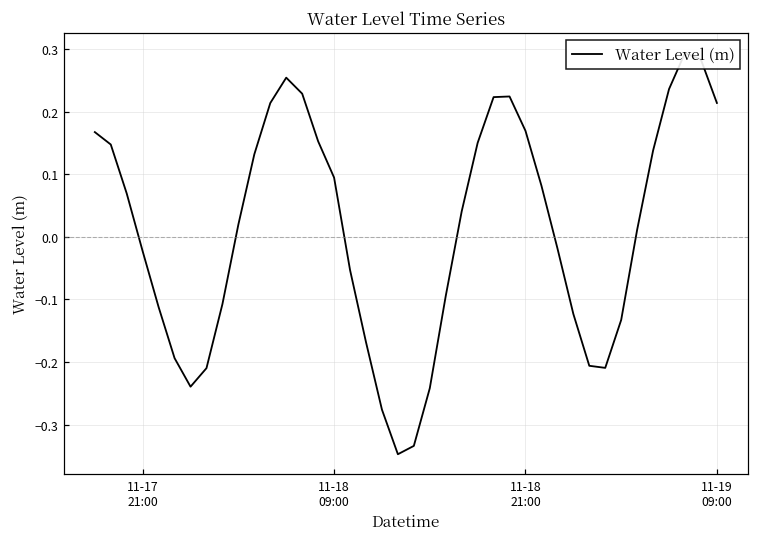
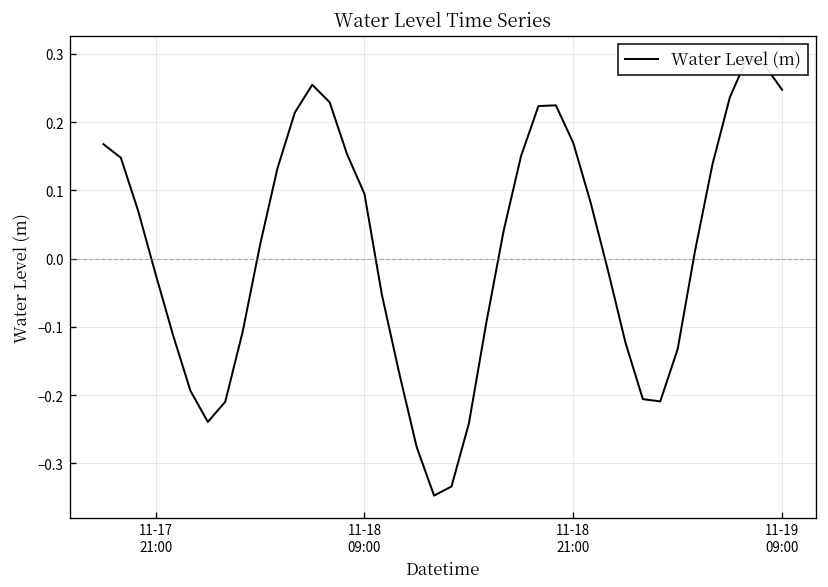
11-19 09:00: 0.21 -> 0.25
